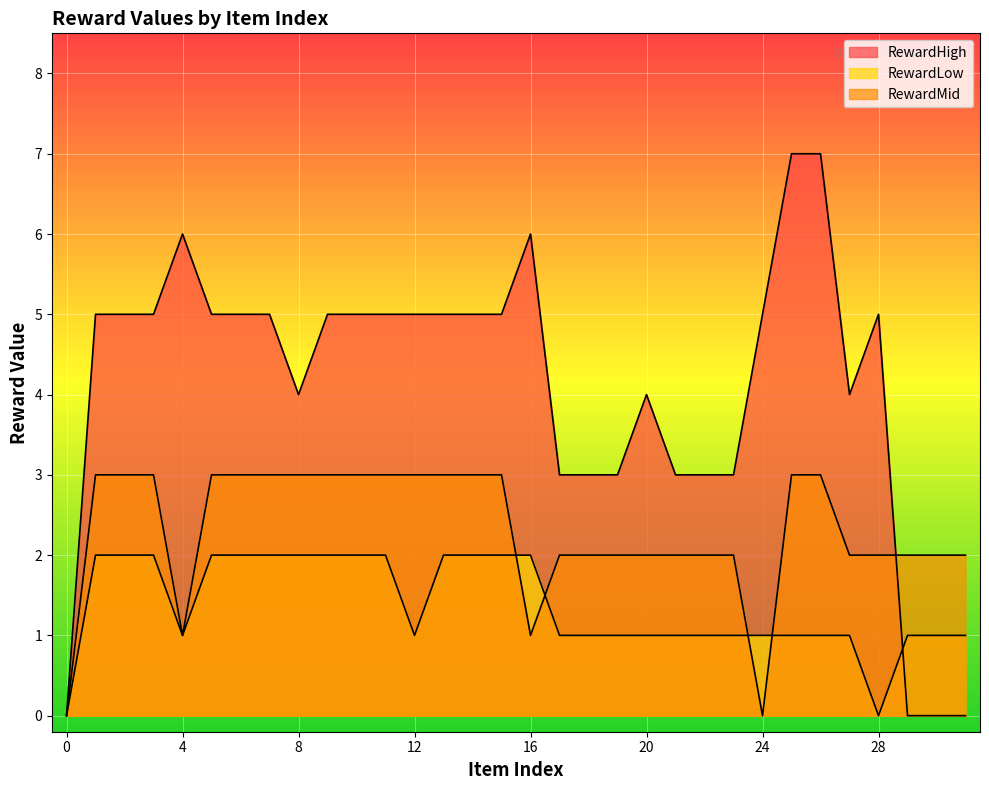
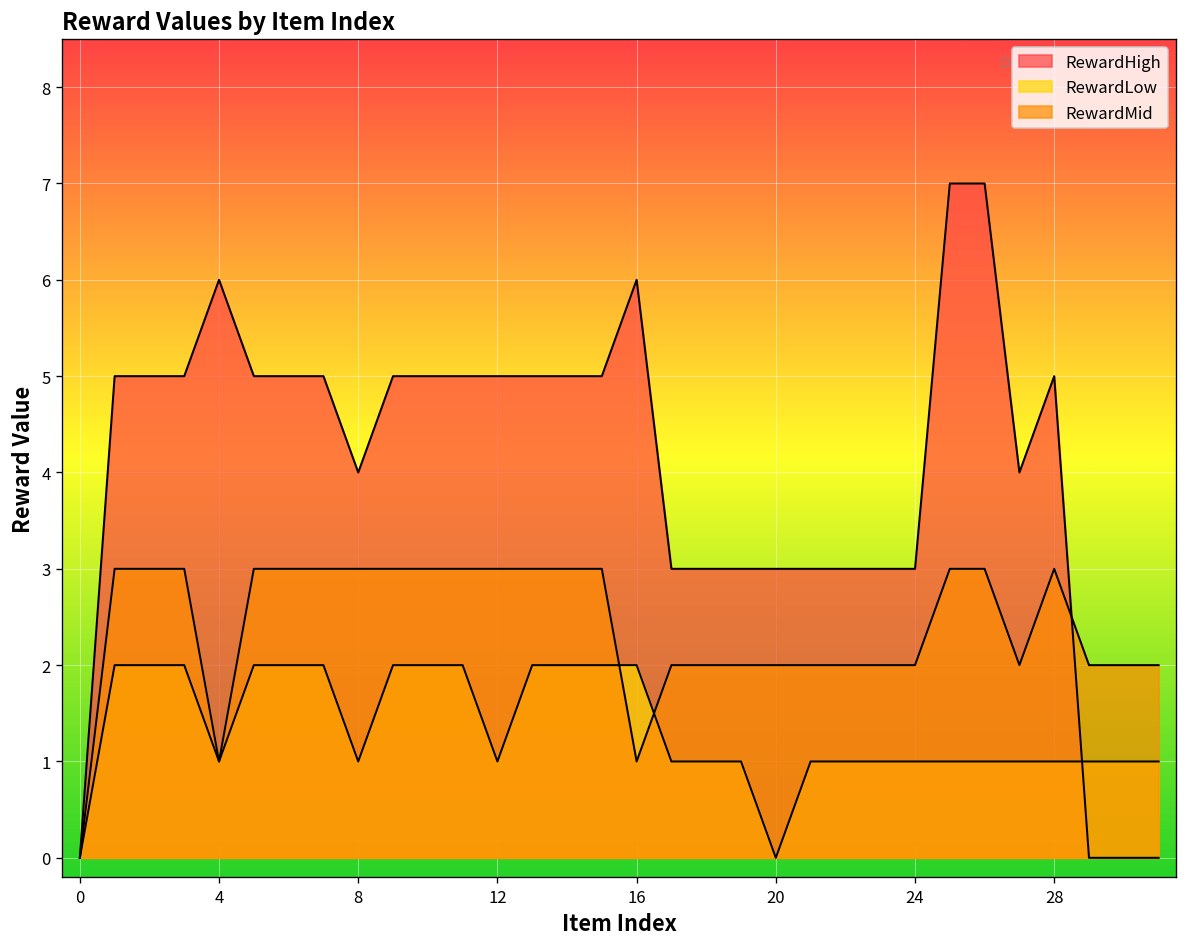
RewardLow, 8: 2 -> 1
RewardHigh, 20: 4 -> 3
RewardLow, 20: 1 -> 0
RewardHigh, 24: 5 -> 3
RewardMid, 24: 0 -> 2
RewardLow, 28: 0 -> 1
RewardMid, 28: 2 -> 3
